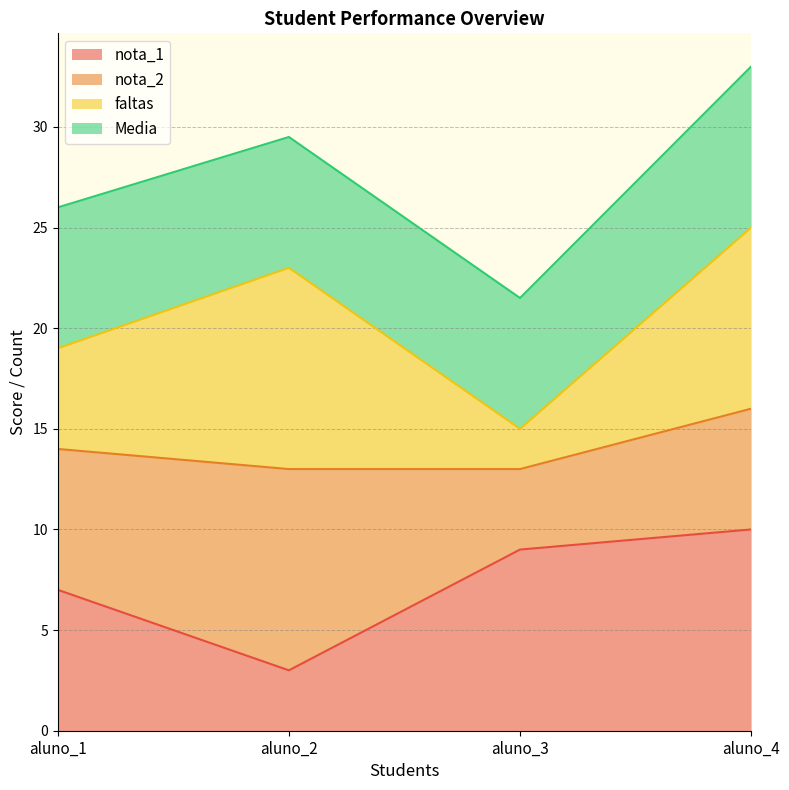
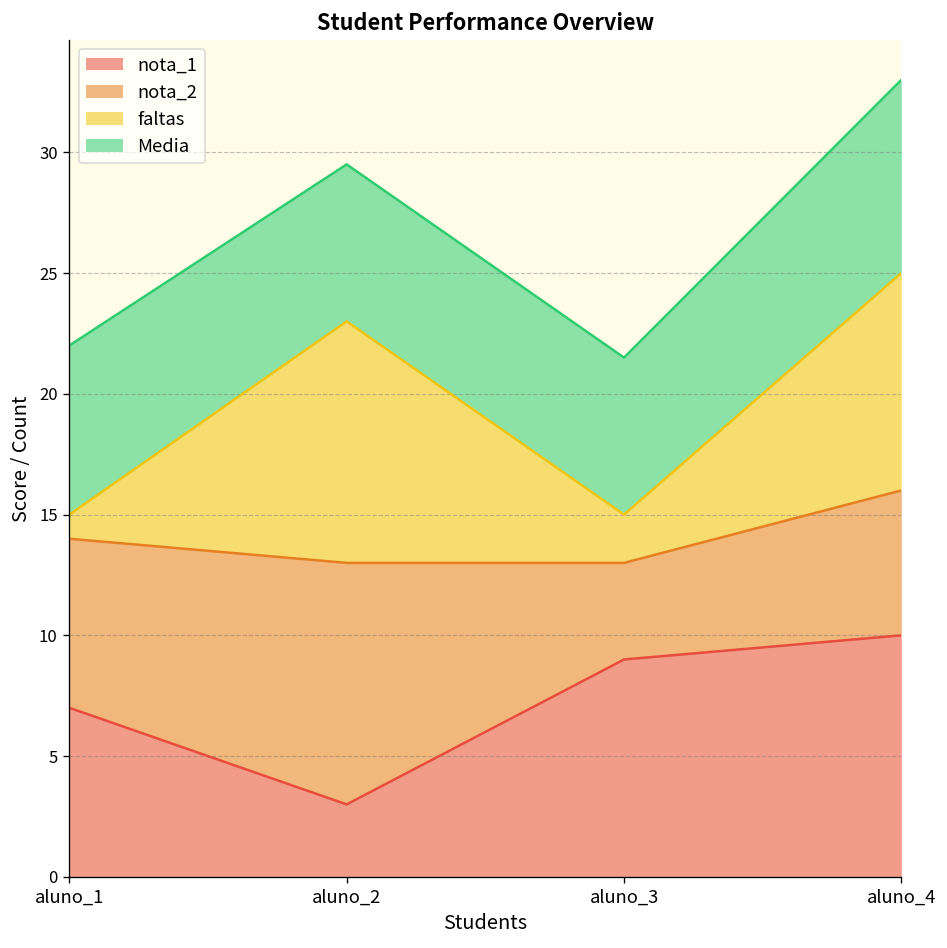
faltas, aluno_1: 5 -> 1
